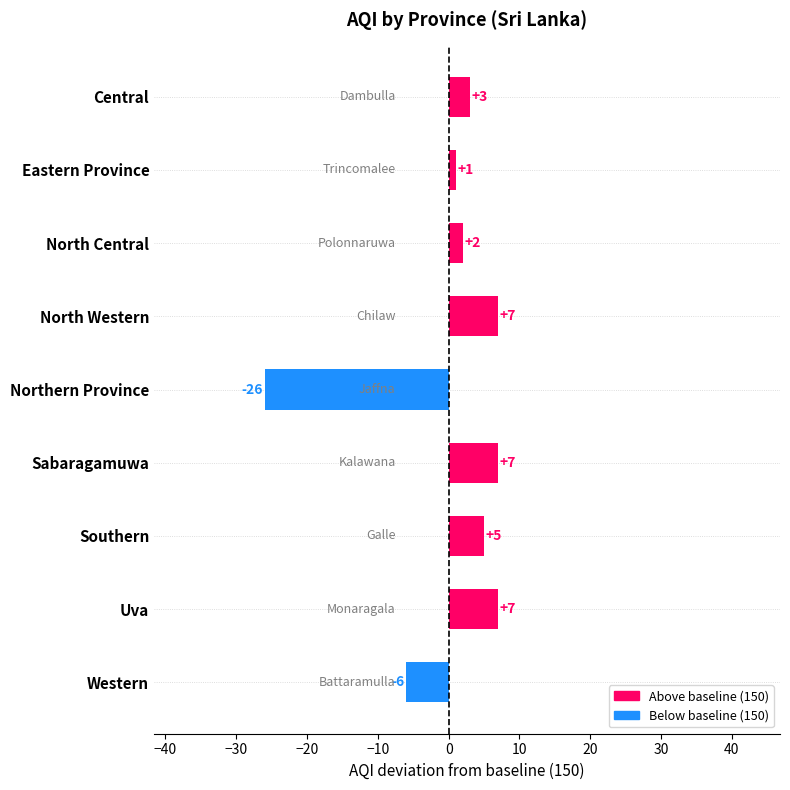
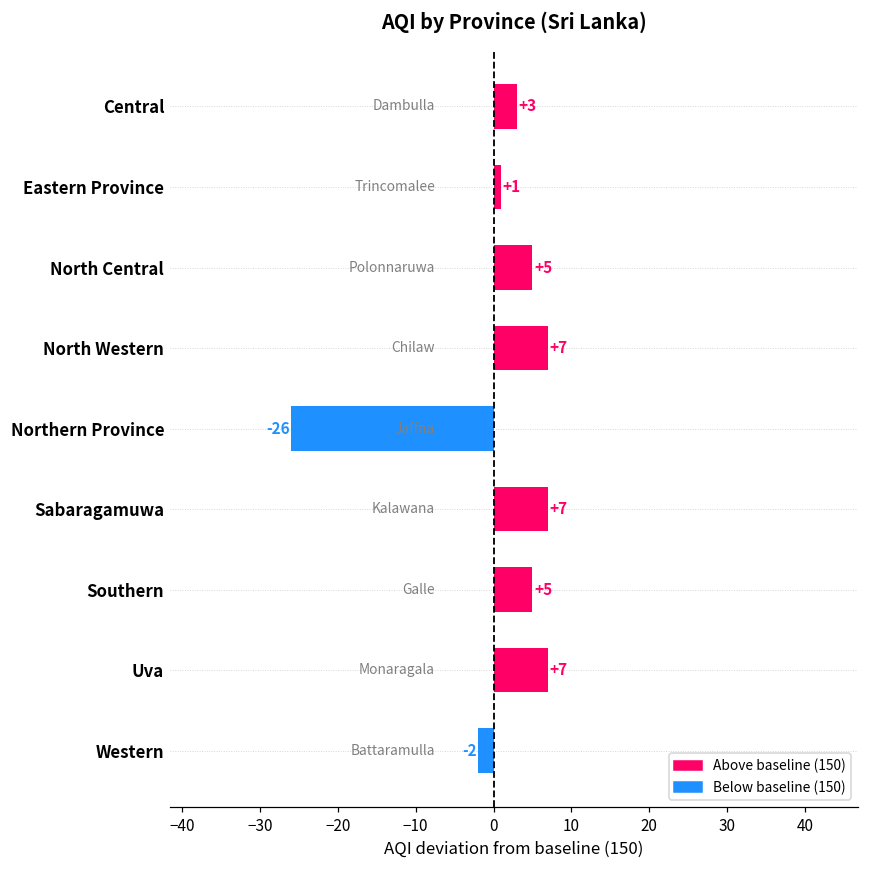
North Central: +2 -> +5
Western: -6 -> -2
